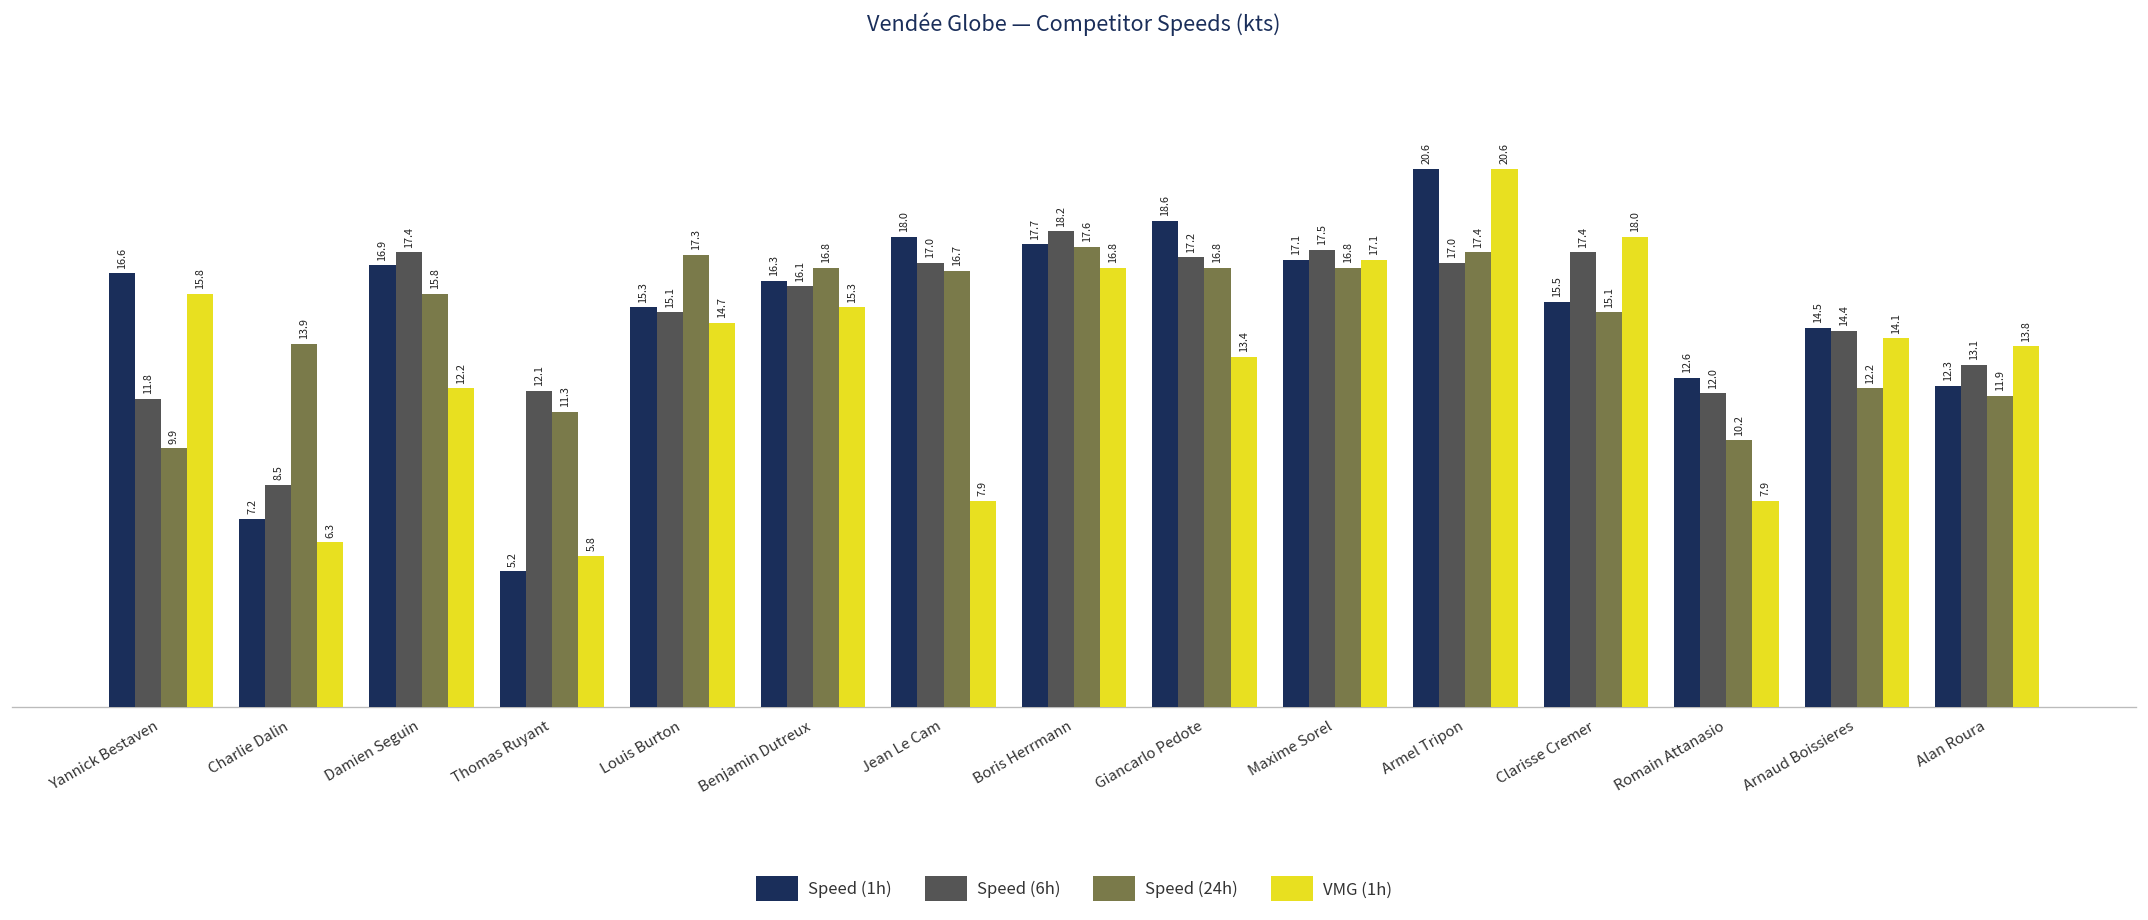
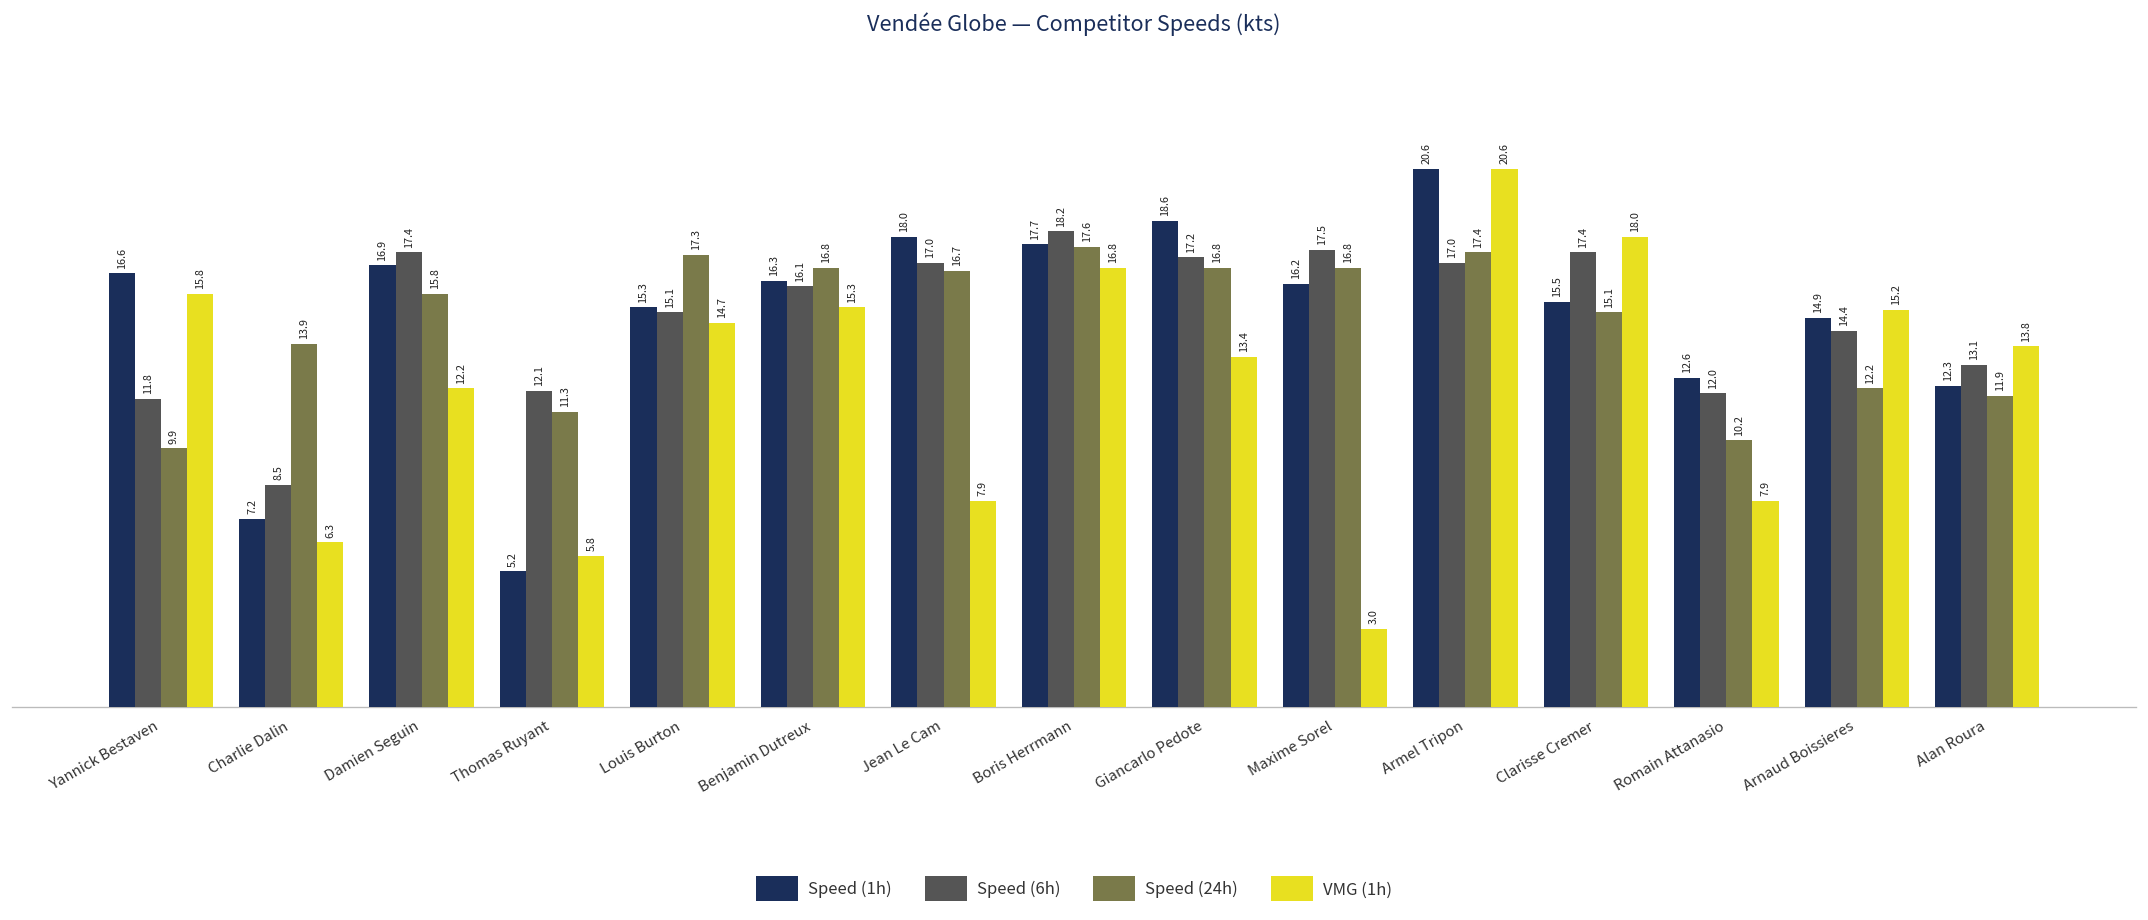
Speed (1h), Maxime Sorel: 17.1 -> 16.2
VMG (1h), Maxime Sorel: 17.1 -> 3.0
Speed (1h), Arnaud Boissieres: 14.5 -> 14.9
VMG (1h), Arnaud Boissieres: 14.1 -> 15.2
